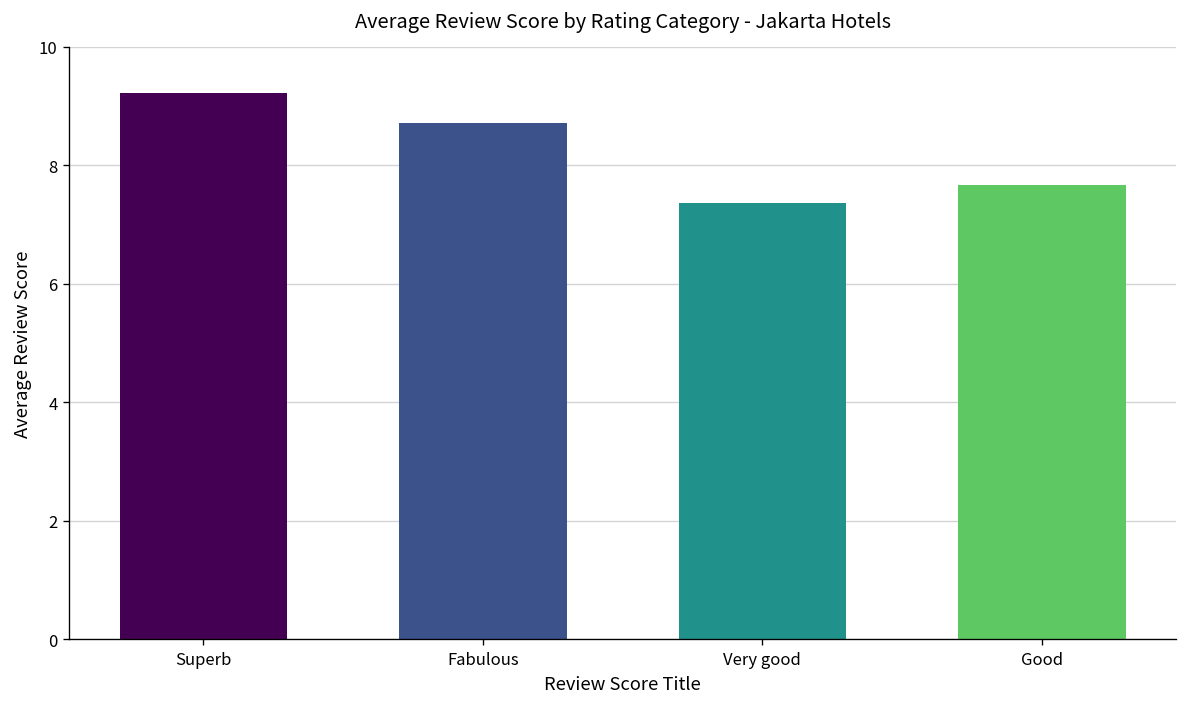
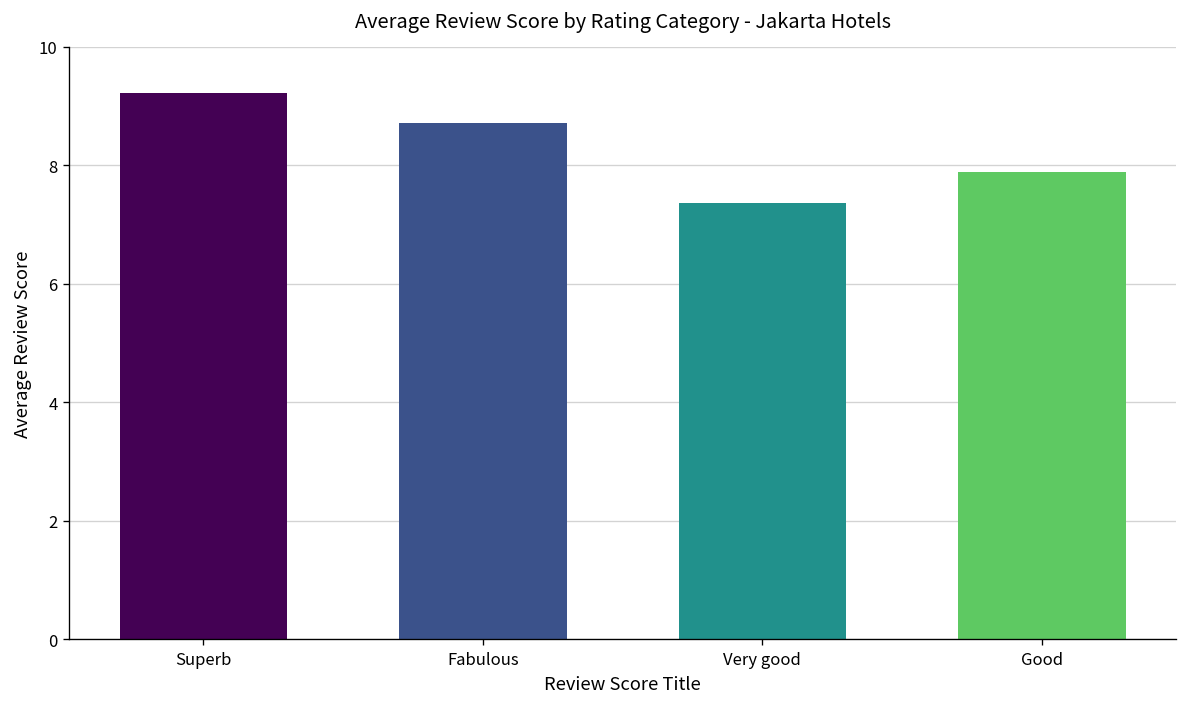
Good: 7.7 -> 7.9
